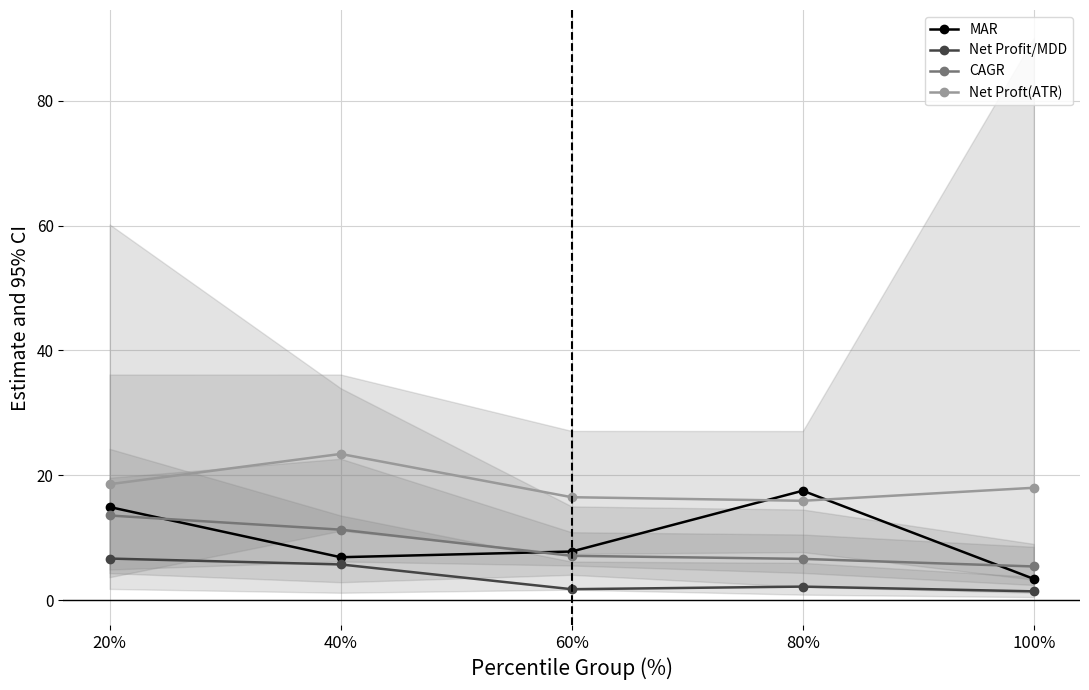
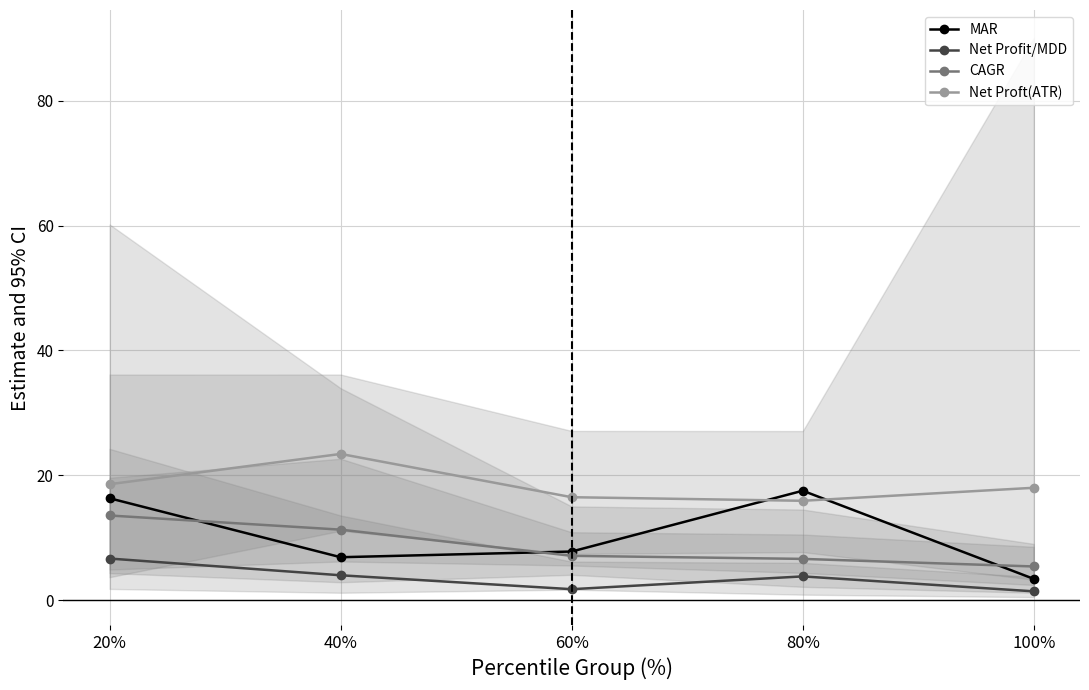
MAR, 20%: 15 -> 16
Net Profit/MDD, 40%: 6 -> 4
Net Profit/MDD, 80%: 2 -> 4
